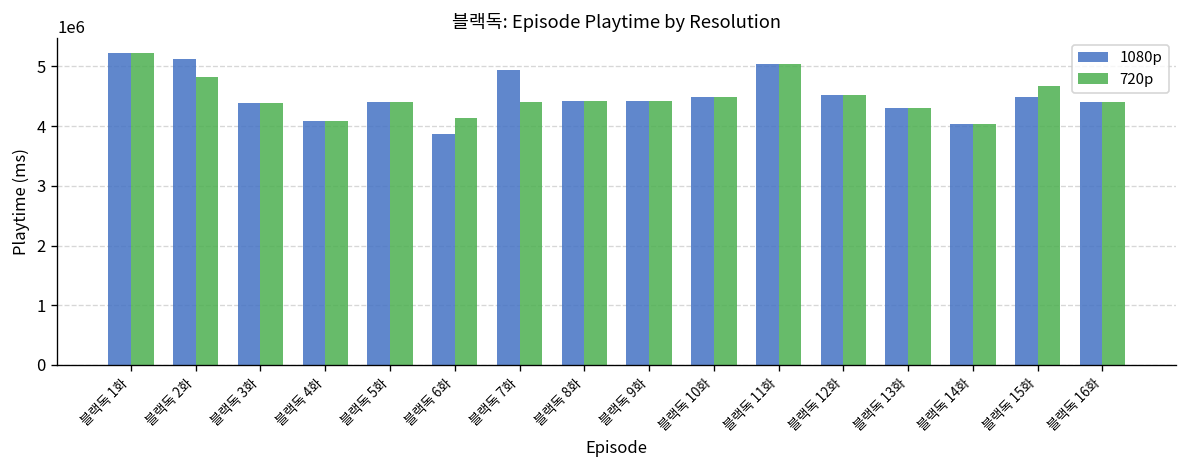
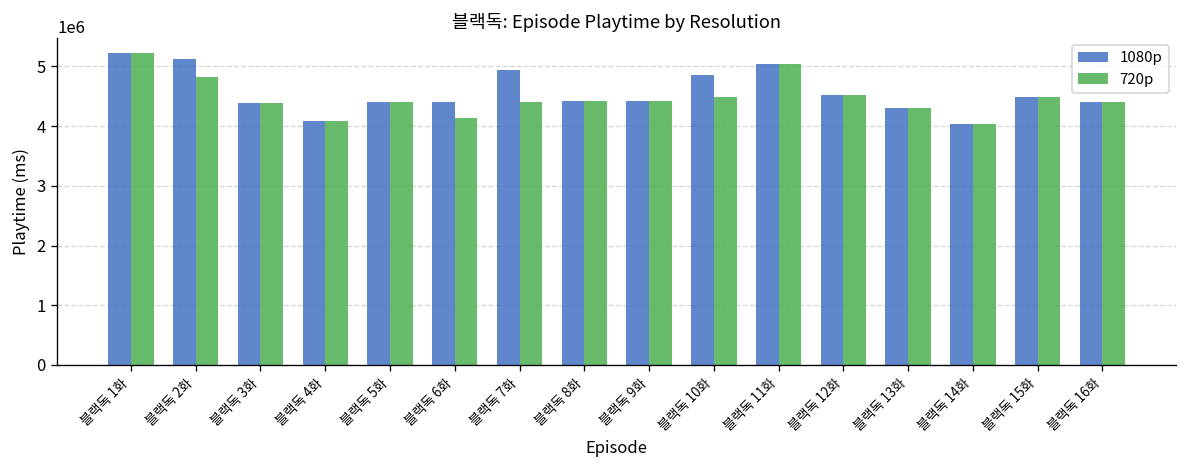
1080p, 블랙독 6화: 3900000 -> 4400000
1080p, 블랙독 10화: 4500000 -> 4900000
720p, 블랙독 15화: 4700000 -> 4500000
